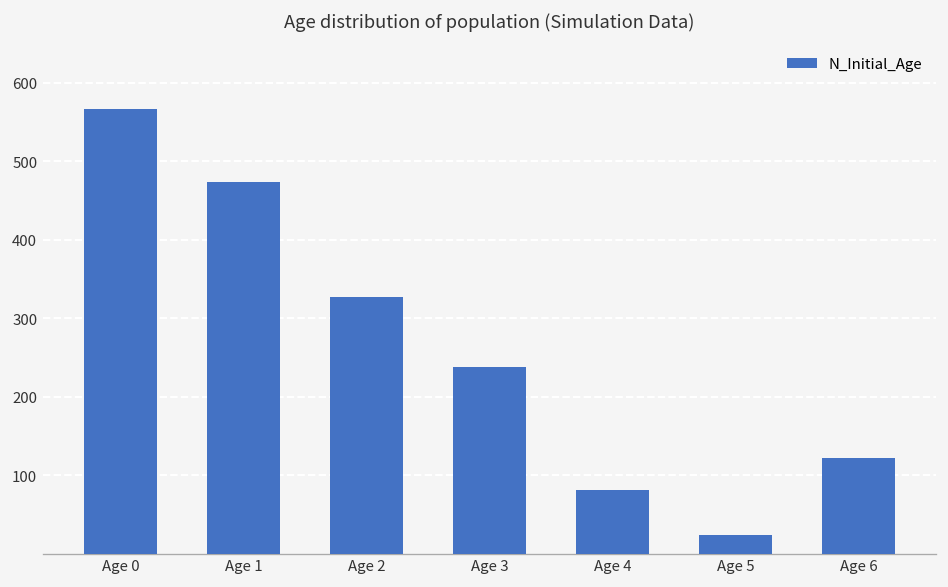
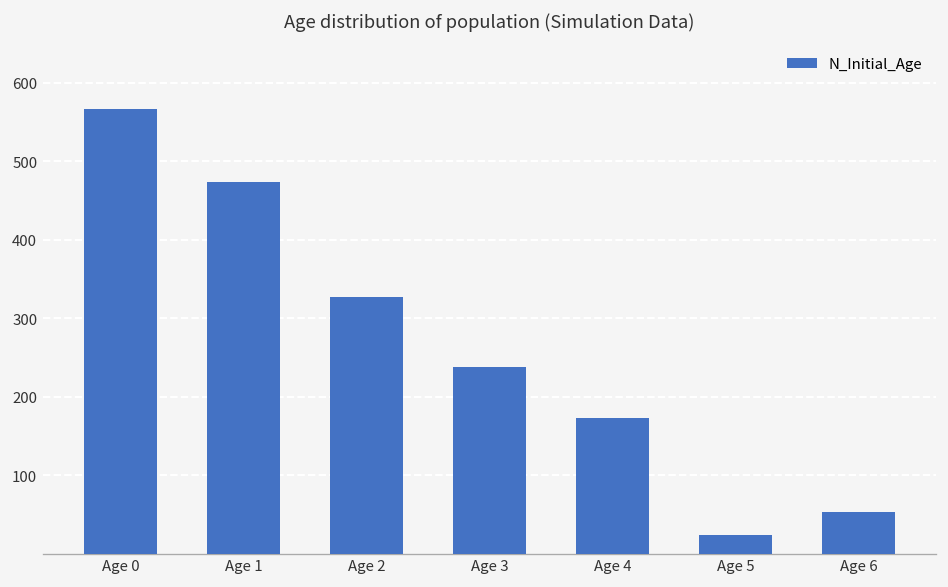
Age 4: 80 -> 170
Age 6: 120 -> 50
